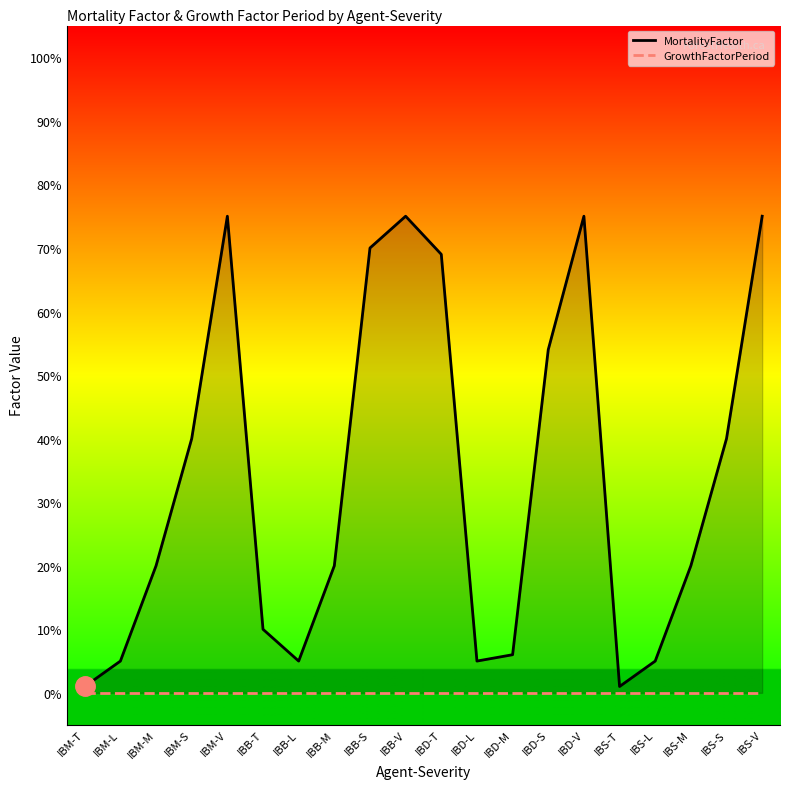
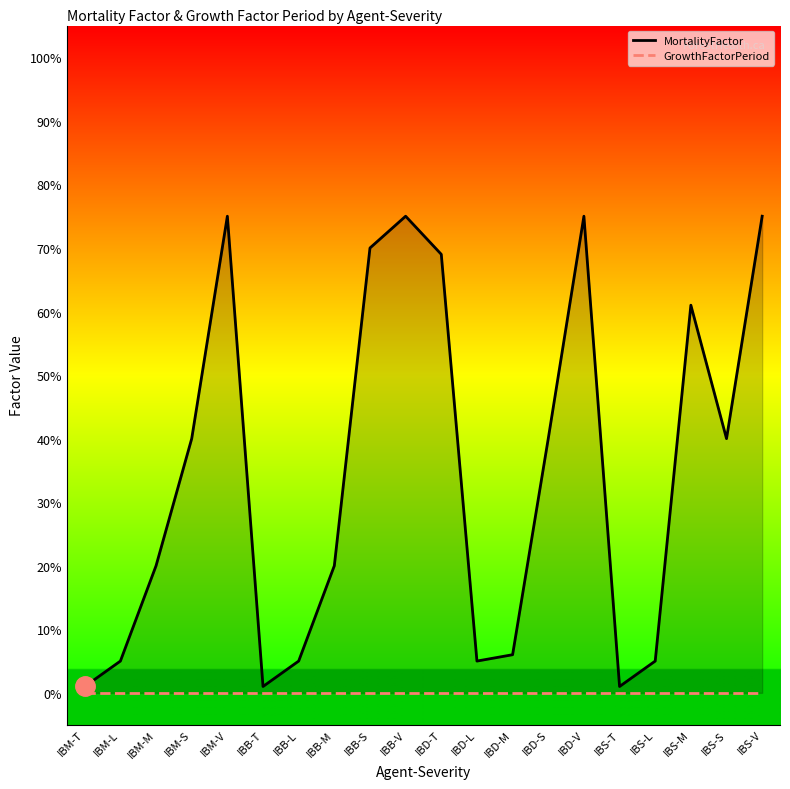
MortalityFactor, IBB-T: 10% -> 1%
MortalityFactor, IBD-S: 54% -> 40%
MortalityFactor, IBS-M: 20% -> 61%
